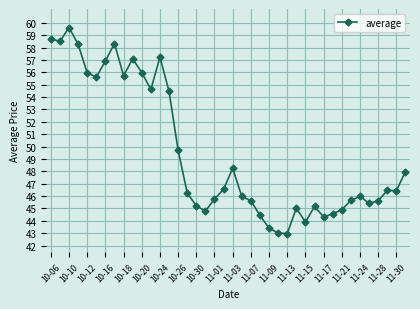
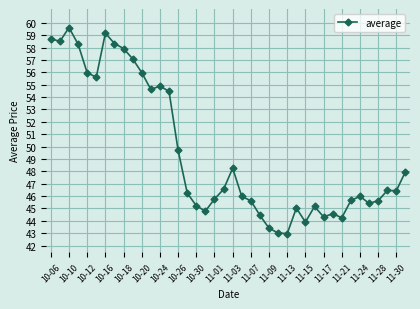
10-16: 56.9 -> 59.2
10-18: 55.7 -> 57.9
10-24: 57.2 -> 54.9
11-21: 44.9 -> 44.3
